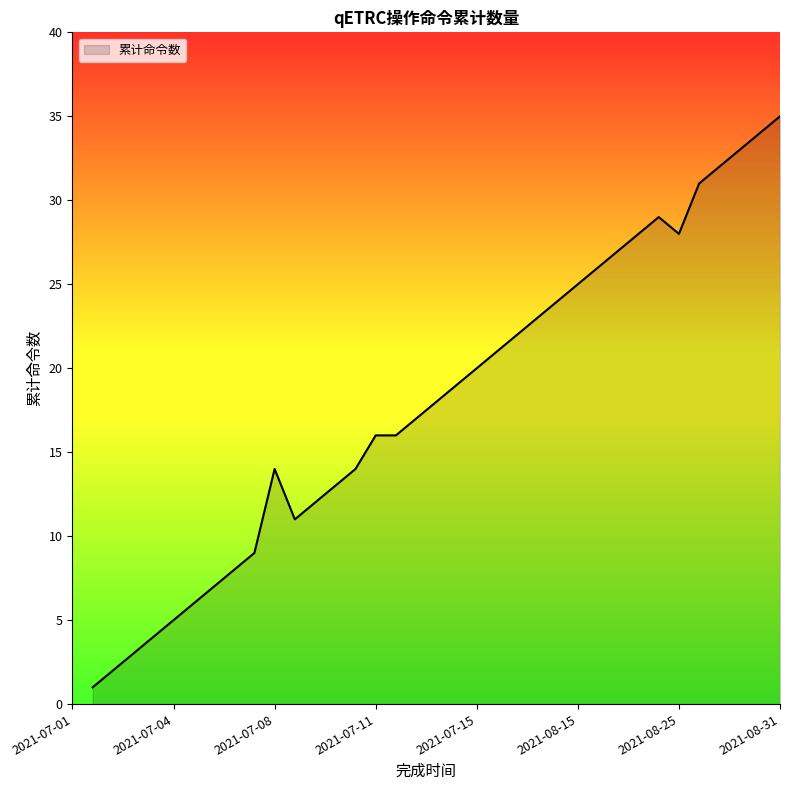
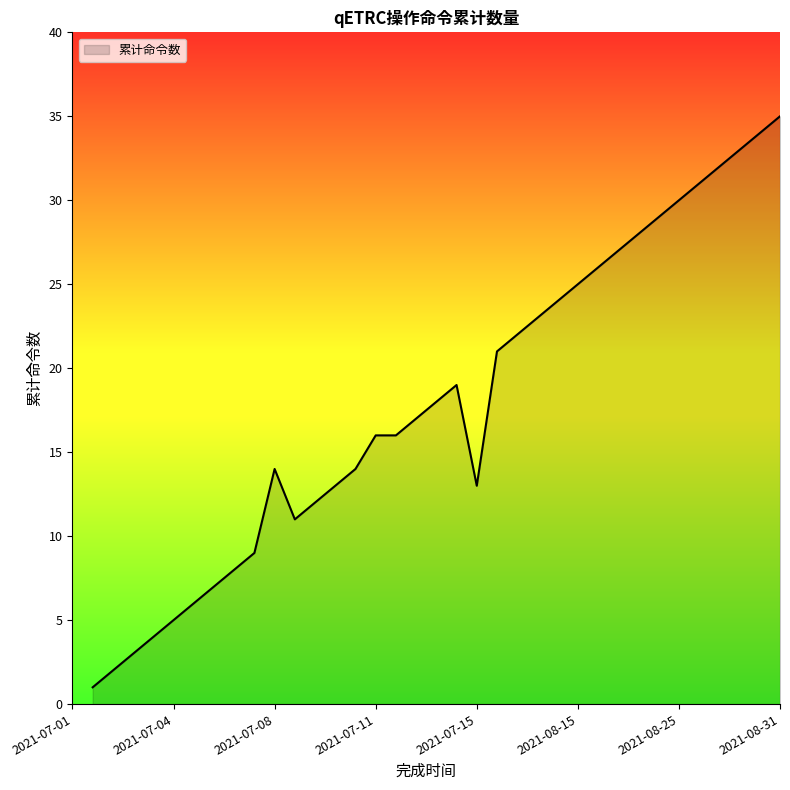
2021-07-15: 20 -> 13
2021-08-25: 28 -> 30
